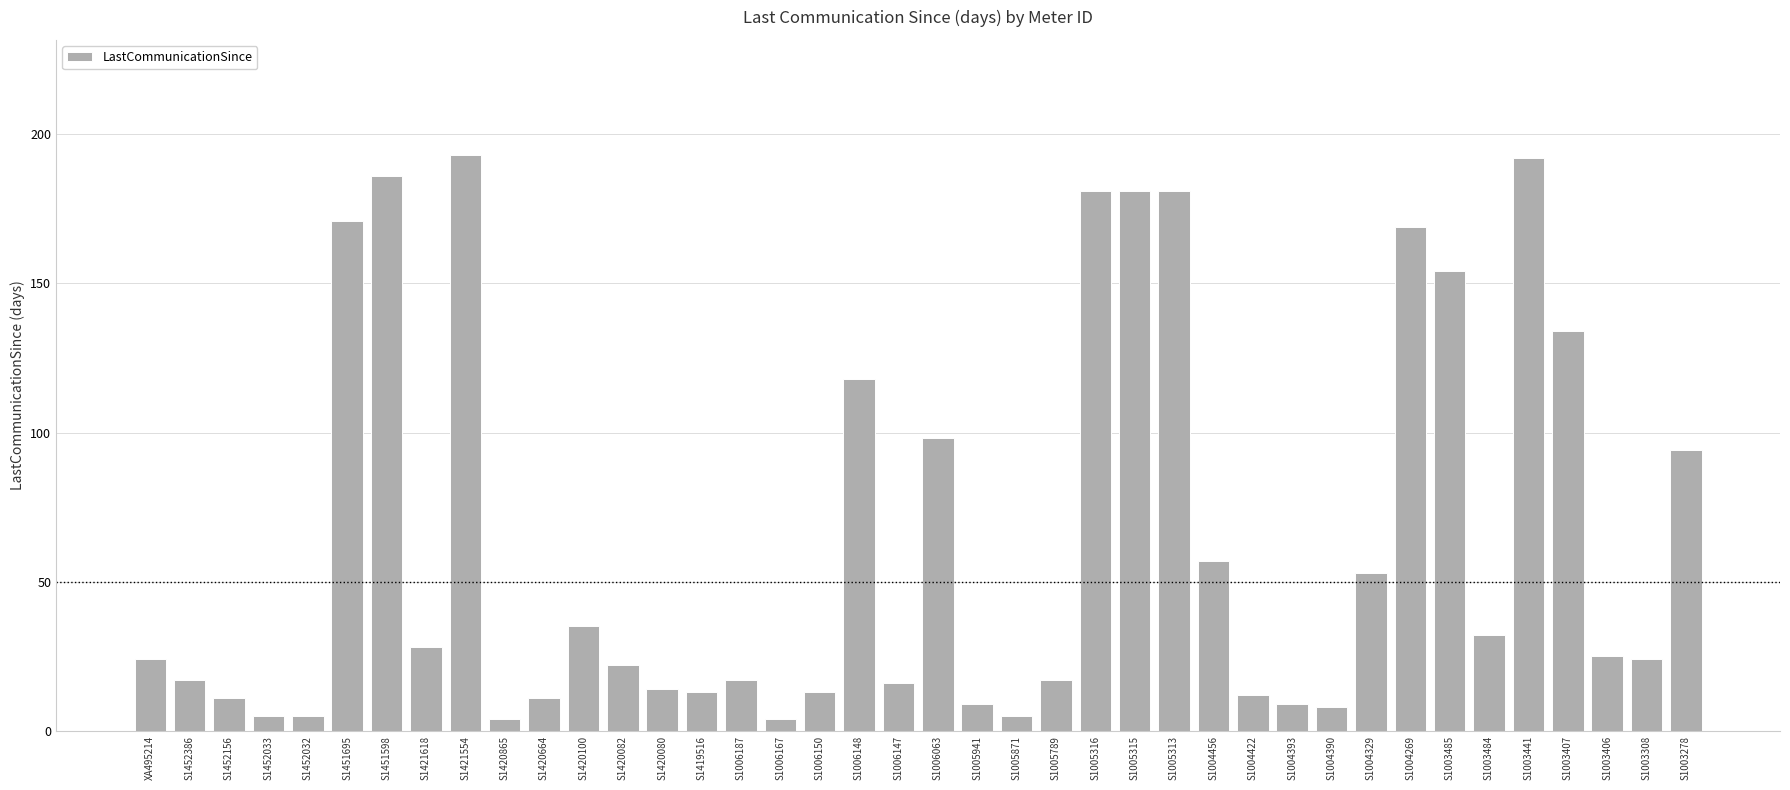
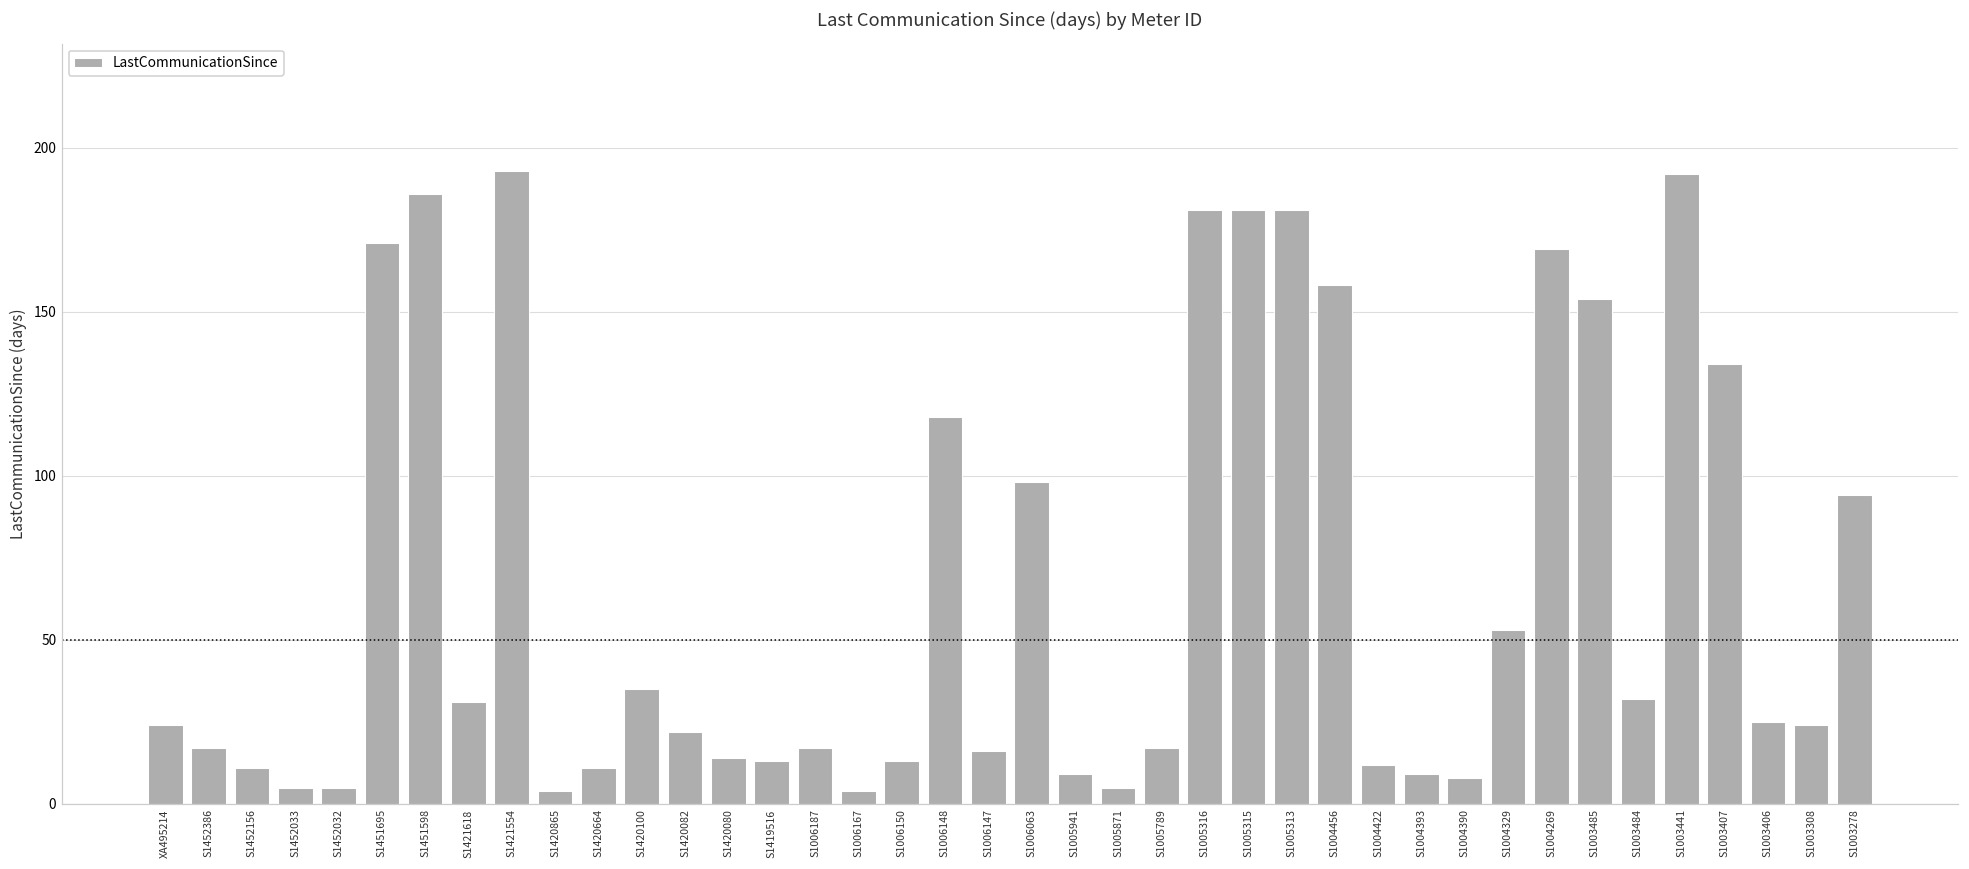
S1421618: 28 -> 31
S1004456: 57 -> 158
